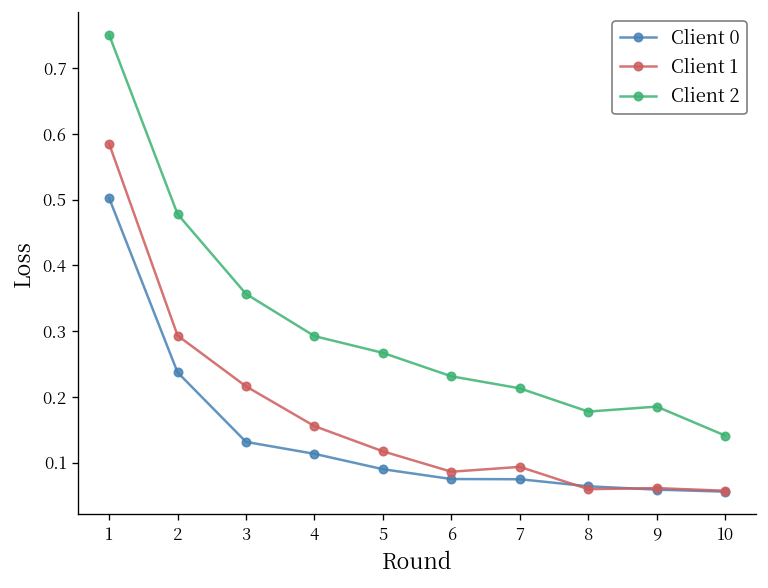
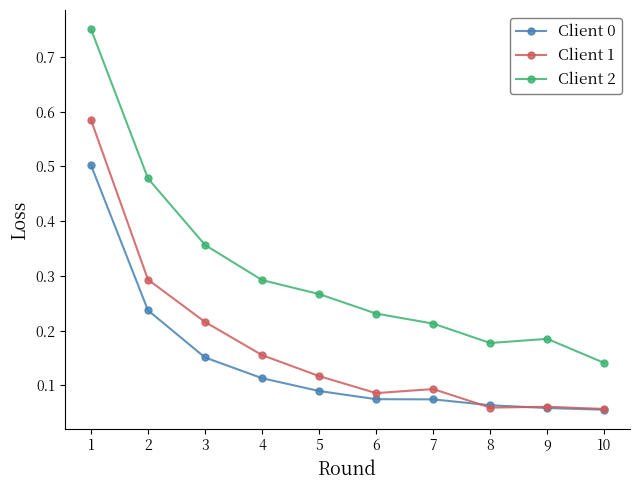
Client 0, 3: 0.13 -> 0.15
